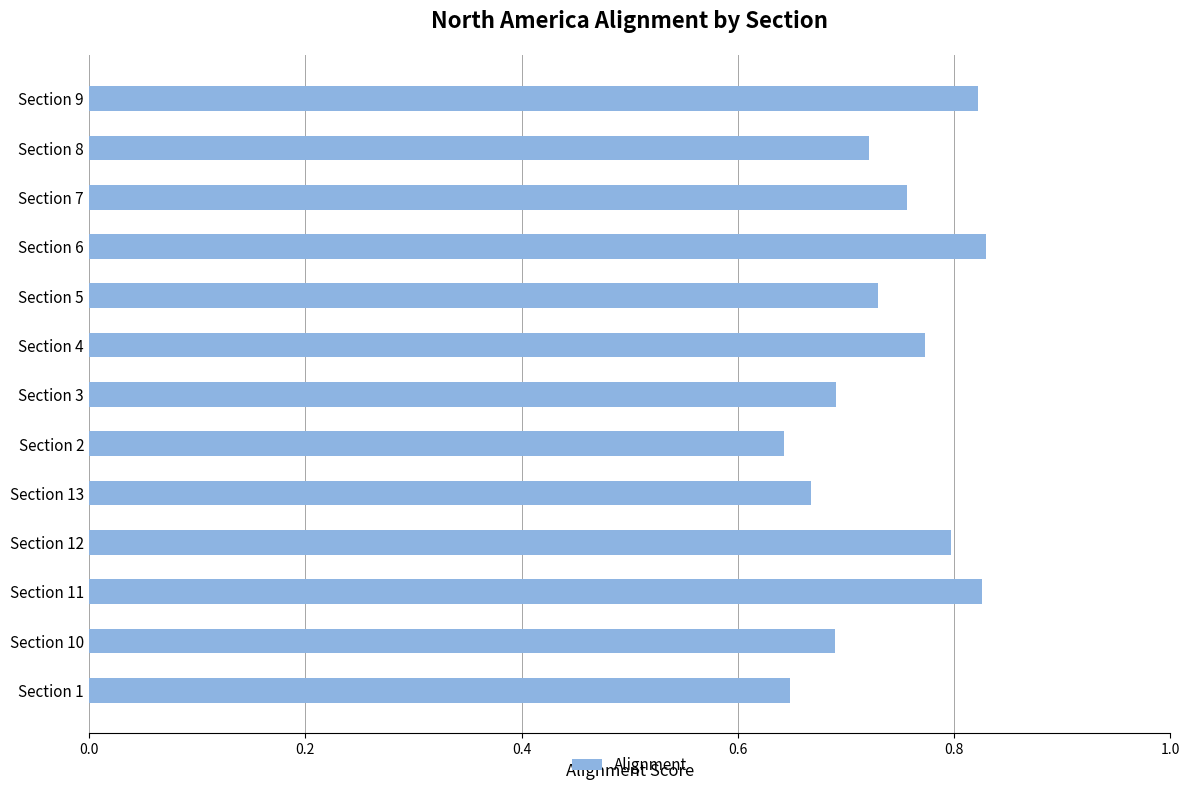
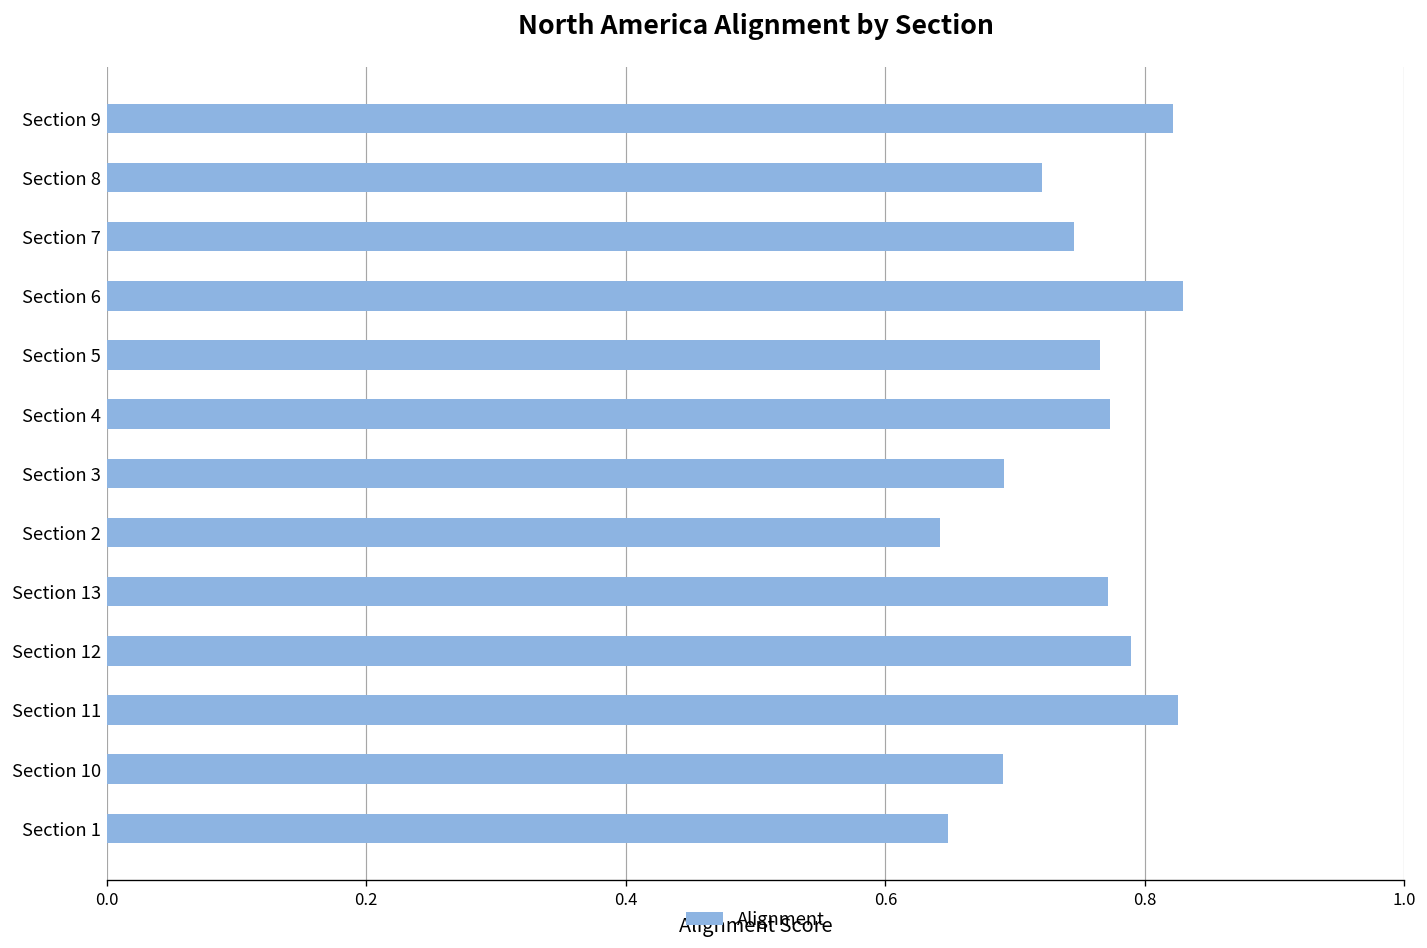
Section 7: 0.757 -> 0.745
Section 5: 0.729 -> 0.765
Section 13: 0.668 -> 0.771
Section 12: 0.797 -> 0.789
